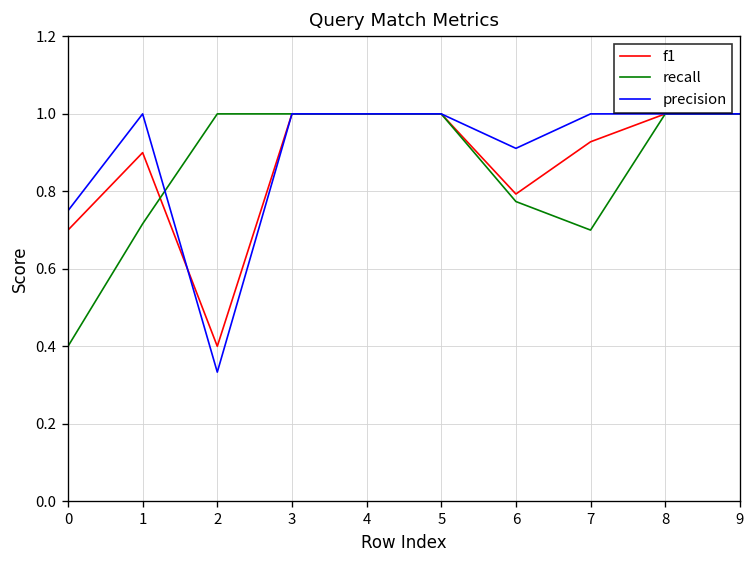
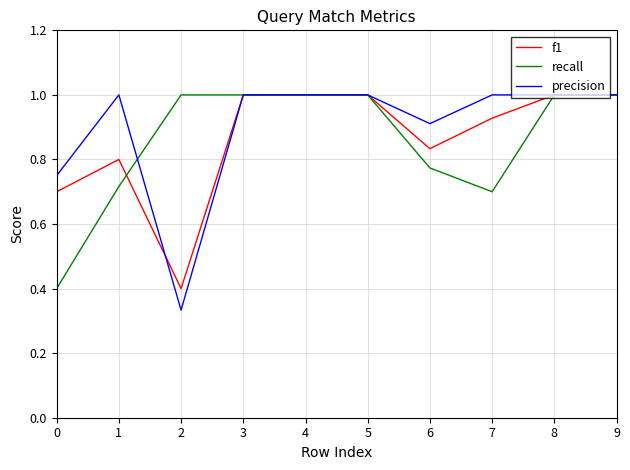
f1, 1: 0.9 -> 0.8
f1, 6: 0.79 -> 0.83
